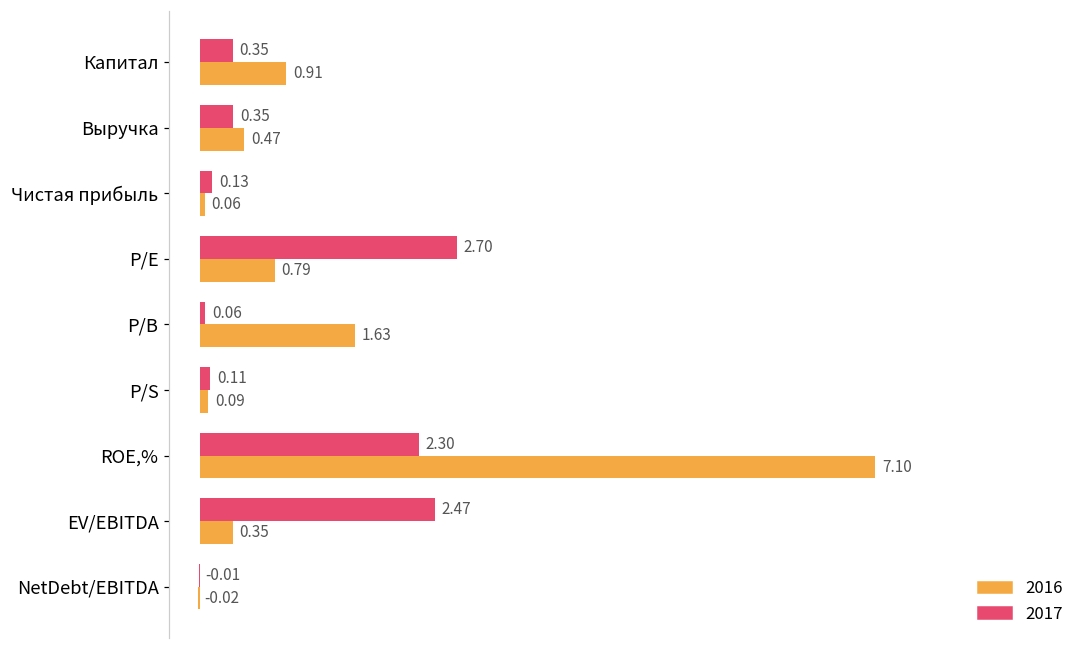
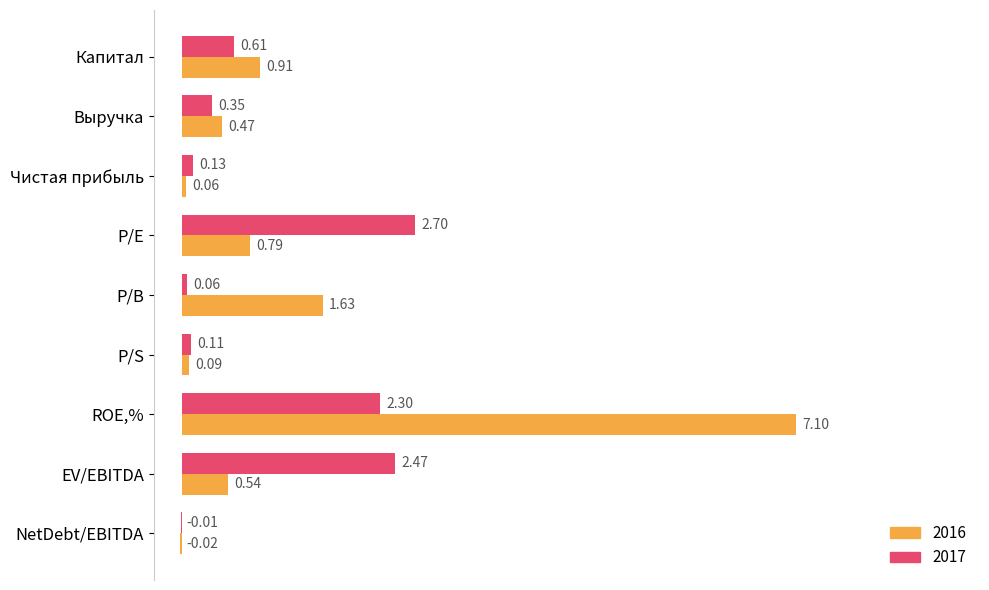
2017, Капитал: 0.35 -> 0.61
2016, EV/EBITDA: 0.35 -> 0.54
